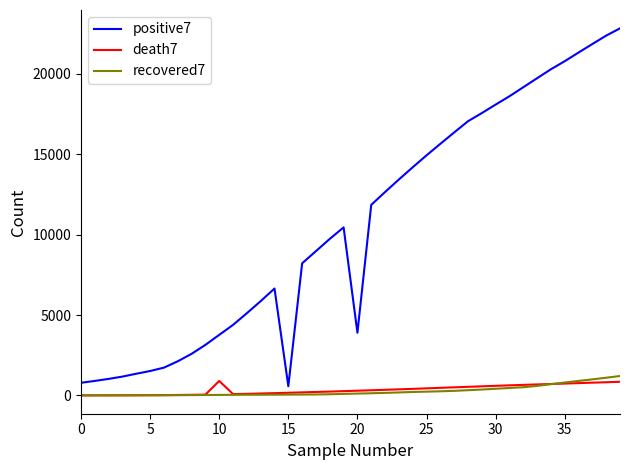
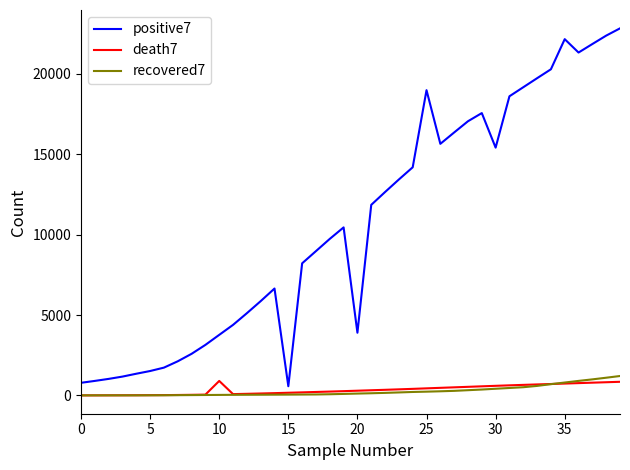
positive7, 25: 14900 -> 19000
positive7, 30: 18100 -> 15400
positive7, 35: 20800 -> 22200
